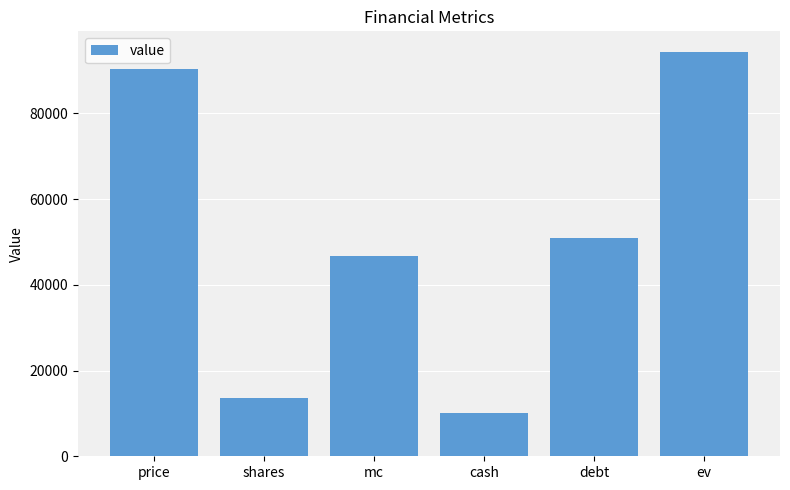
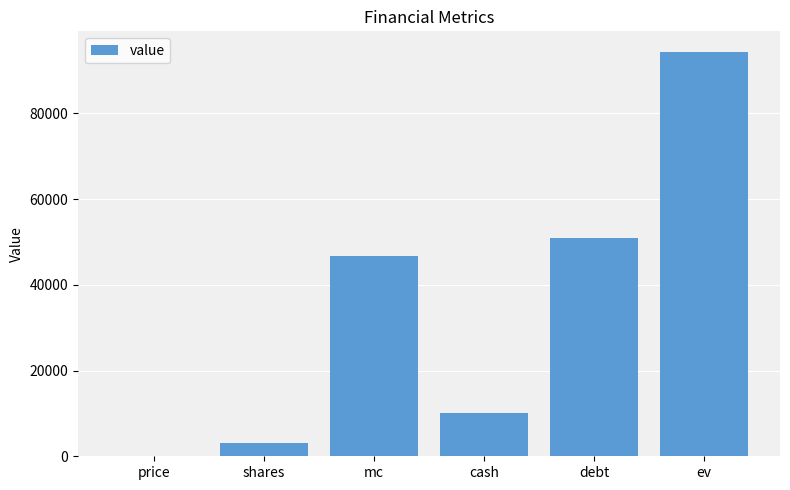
price: 90000 -> 0
shares: 14000 -> 3000
